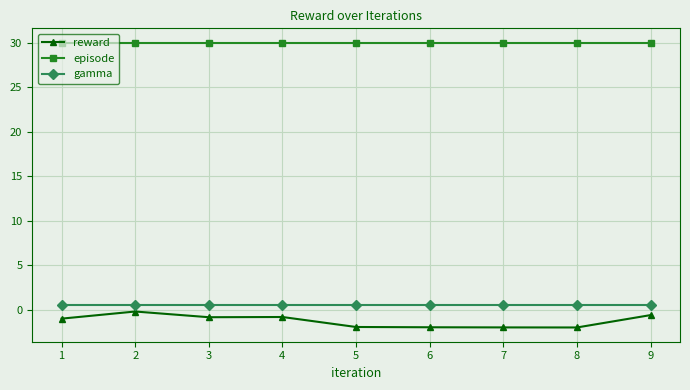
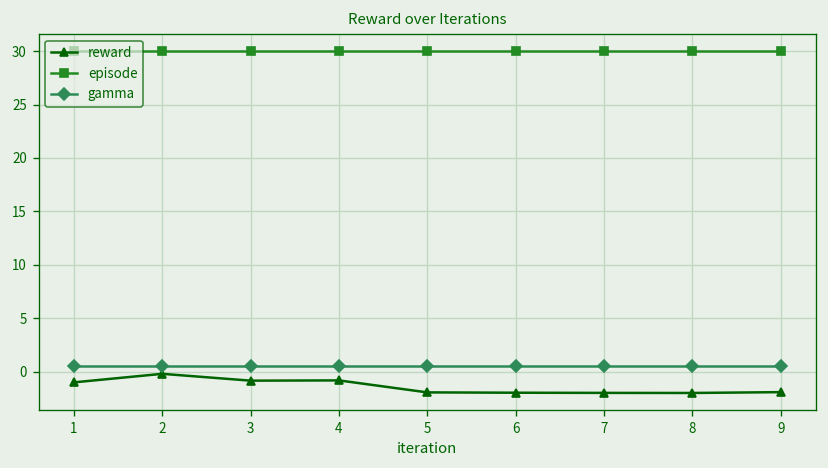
reward, 9: -1 -> -2
